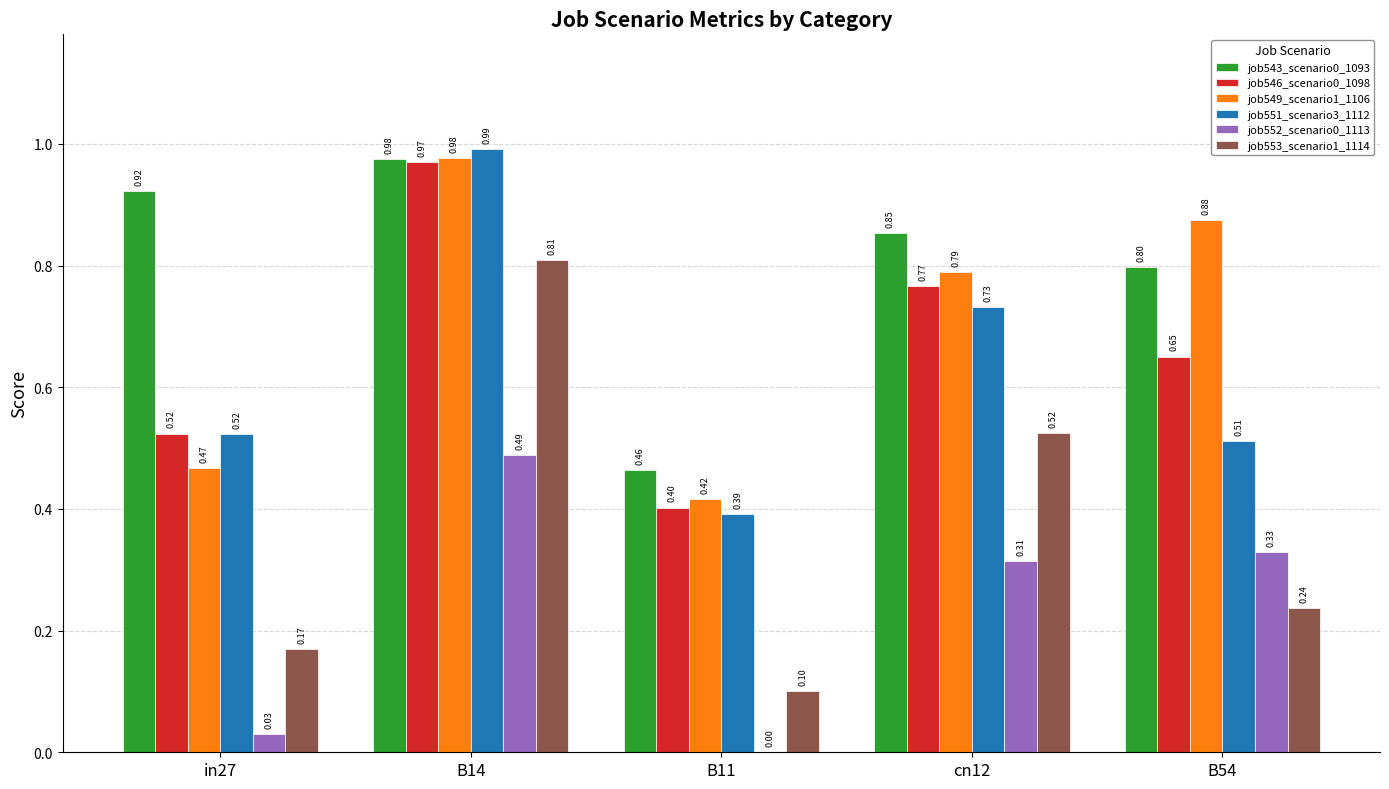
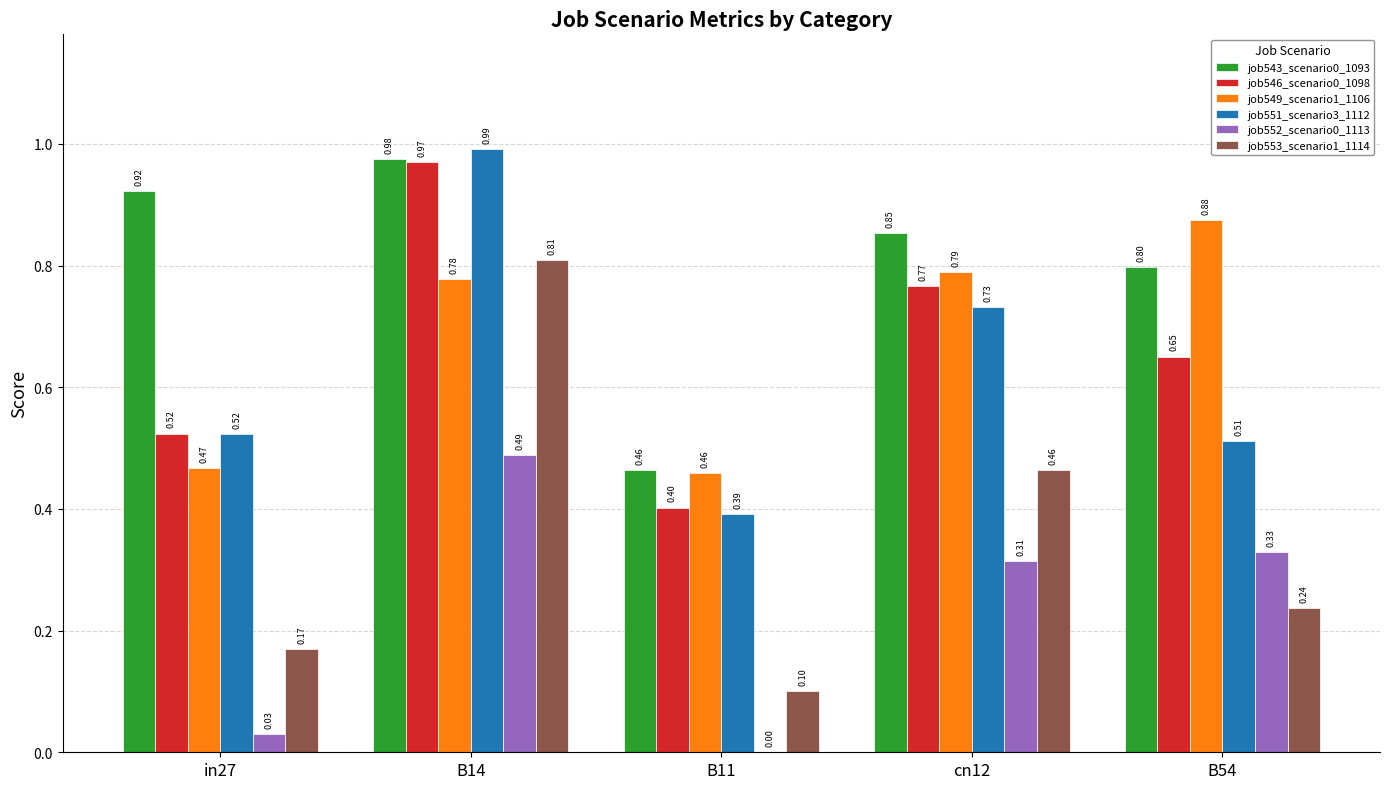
job549_scenario1_1106, B14: 0.98 -> 0.78
job549_scenario1_1106, B11: 0.42 -> 0.46
job553_scenario1_1114, cn12: 0.52 -> 0.46
